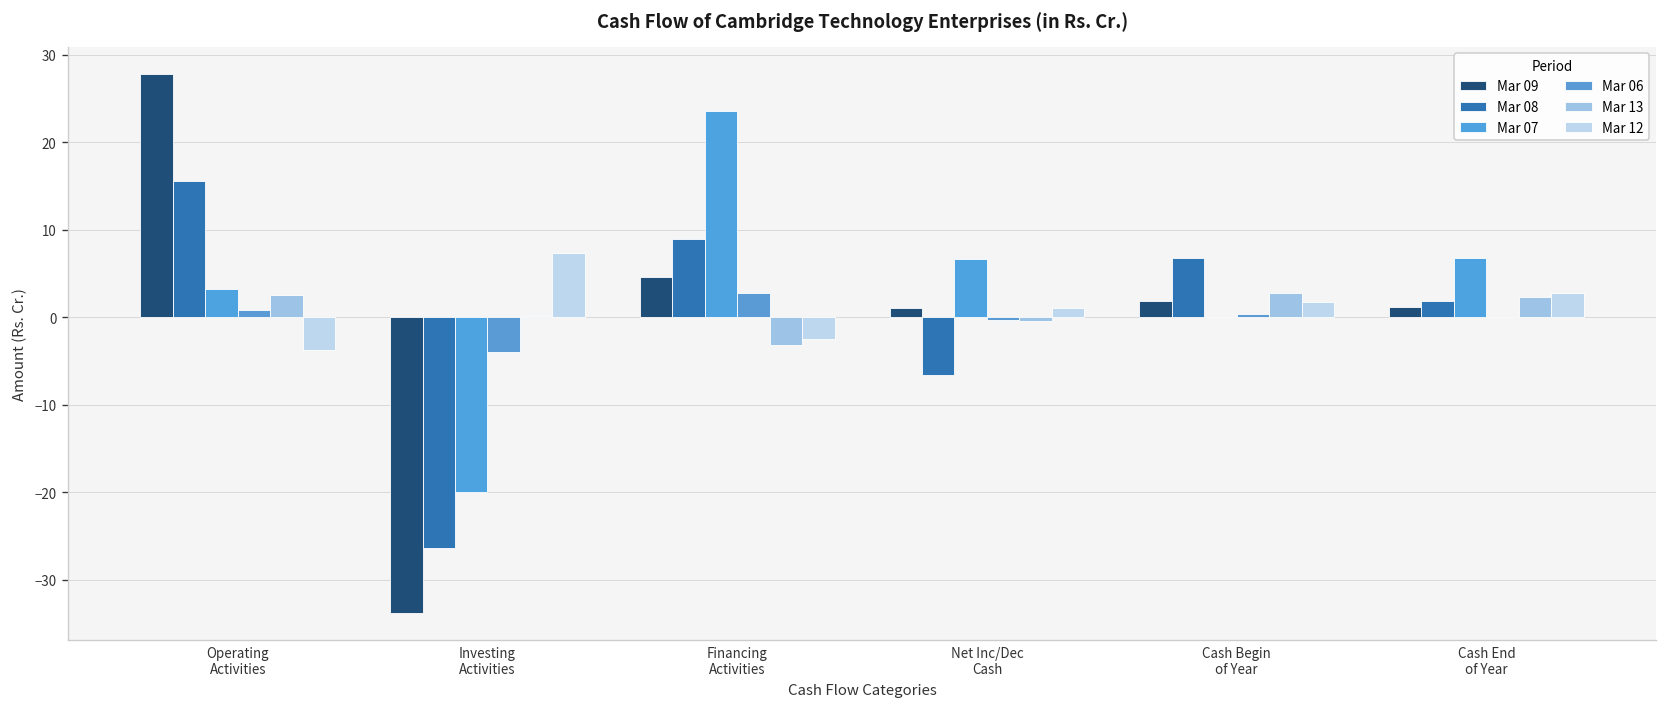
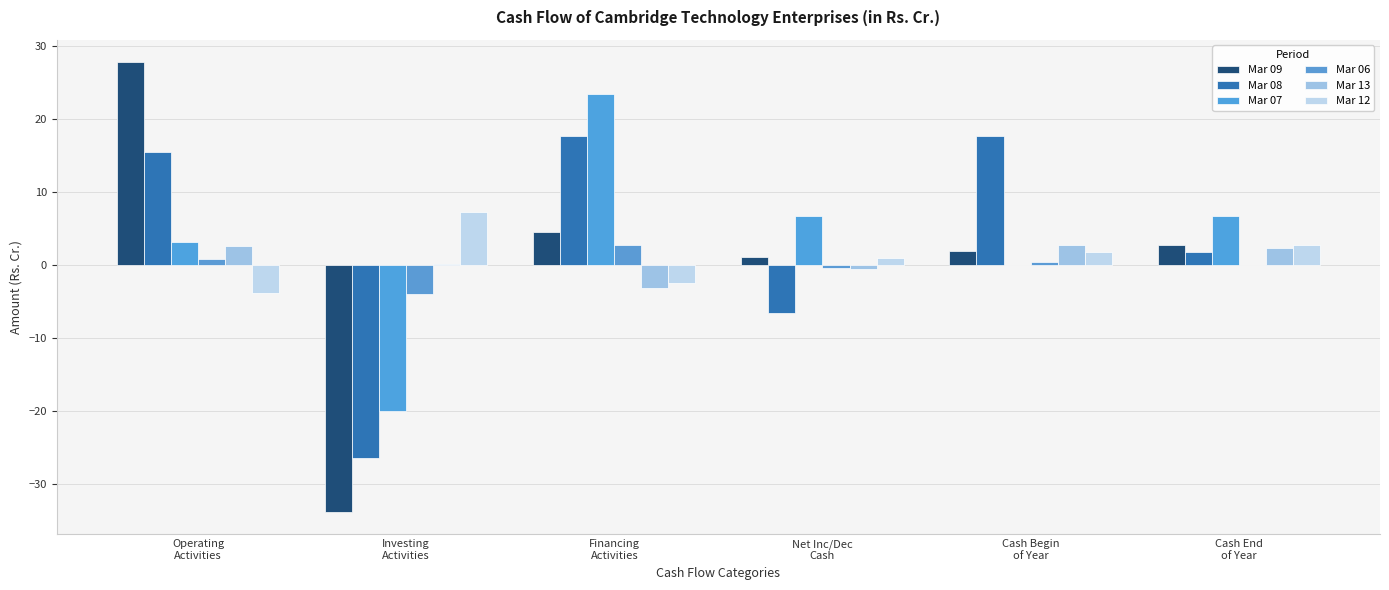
Mar 08, Financing Activities: 9 -> 18
Mar 08, Cash Begin of Year: 7 -> 18
Mar 09, Cash End of Year: 1 -> 3
